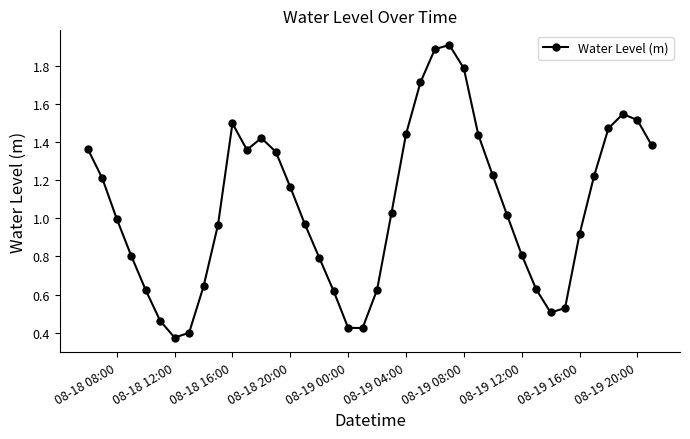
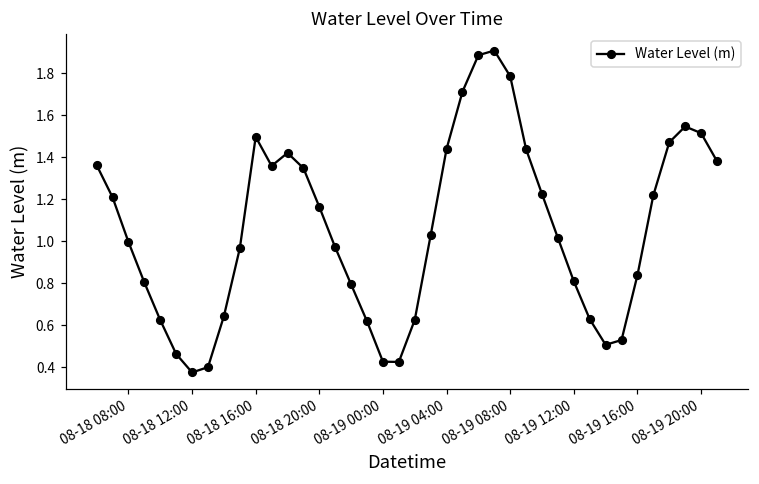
08-19 16:00: 0.92 -> 0.84
